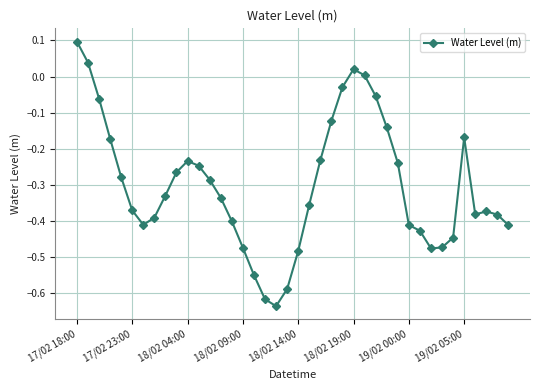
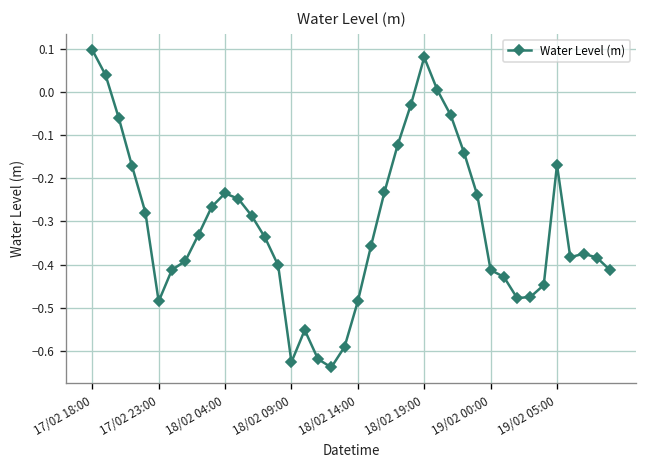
17/02 23:00: -0.37 -> -0.48
18/02 09:00: -0.48 -> -0.63
18/02 19:00: 0.02 -> 0.08
